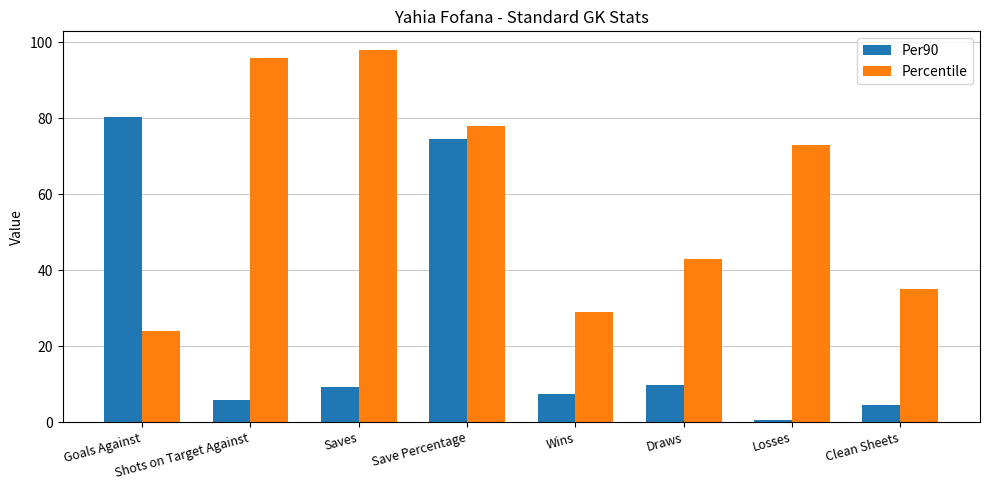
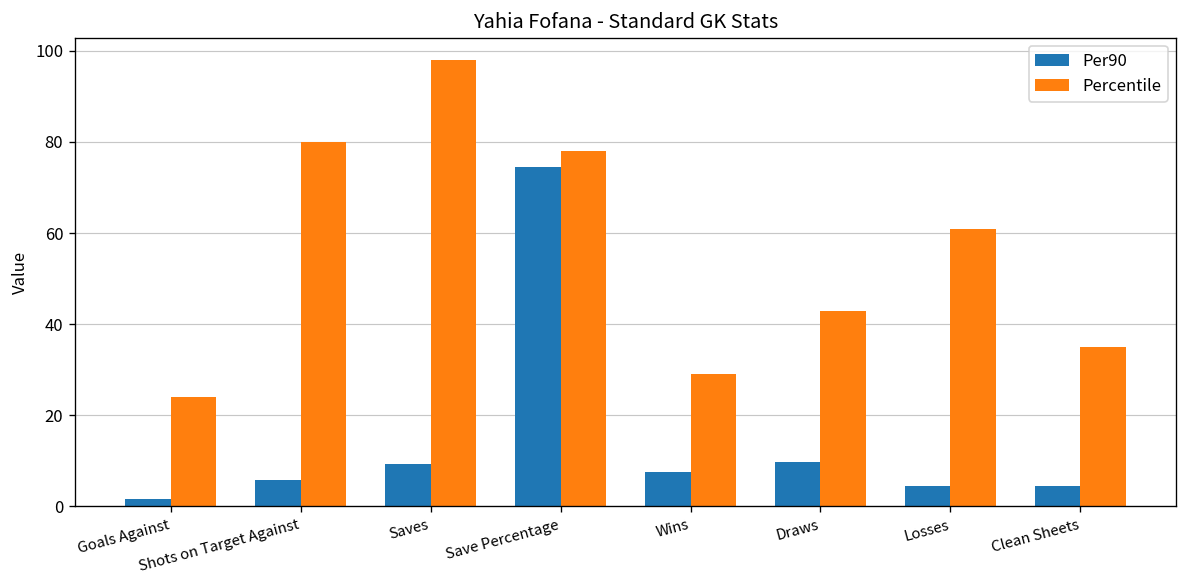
Per90, Goals Against: 80 -> 2
Percentile, Shots on Target Against: 96 -> 80
Per90, Losses: 0 -> 4
Percentile, Losses: 73 -> 61
